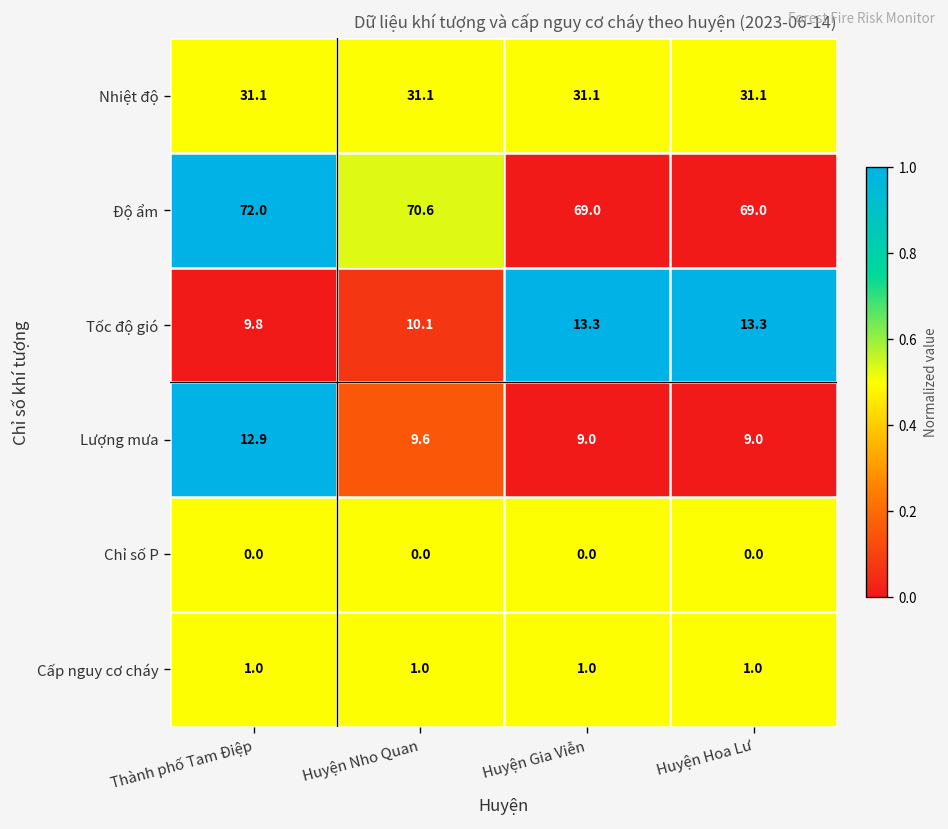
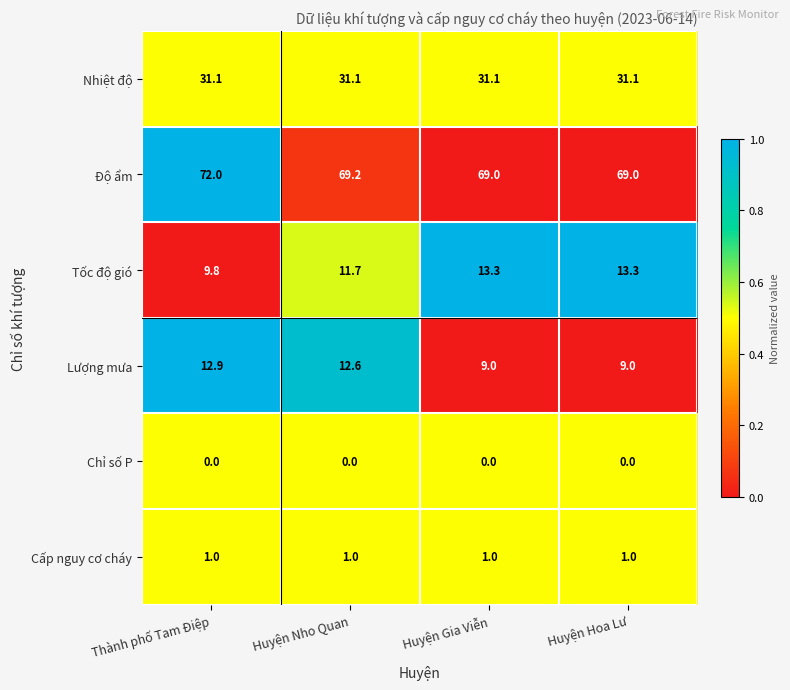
Độ ẩm, Huyện Nho Quan: 70.6 -> 69.2
Tốc độ gió, Huyện Nho Quan: 10.1 -> 11.7
Lượng mưa, Huyện Nho Quan: 9.6 -> 12.6
